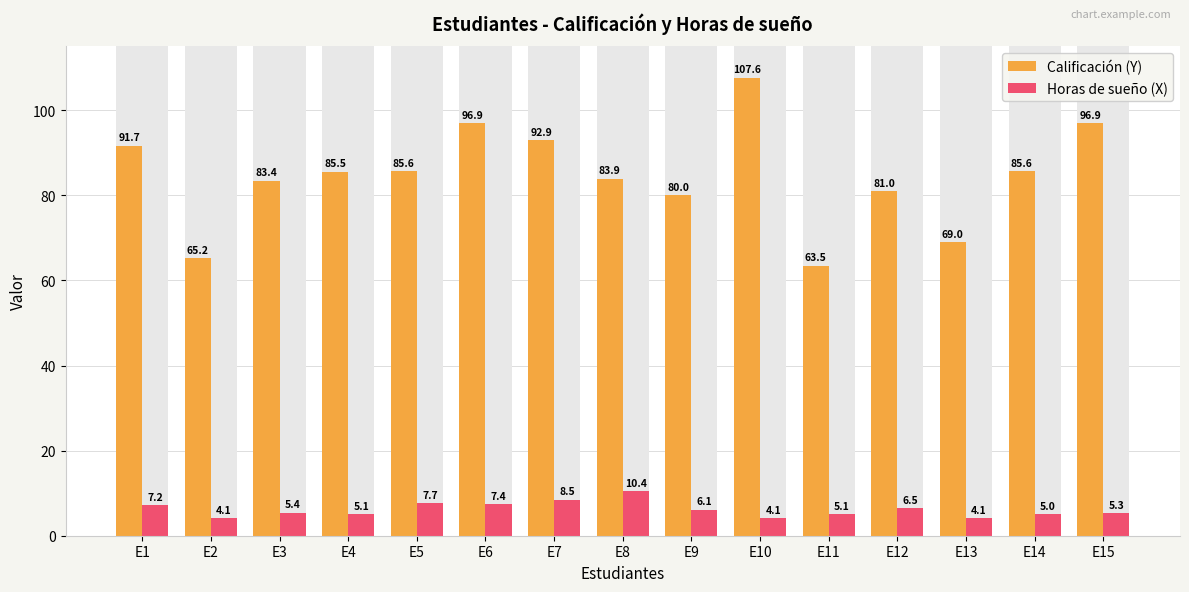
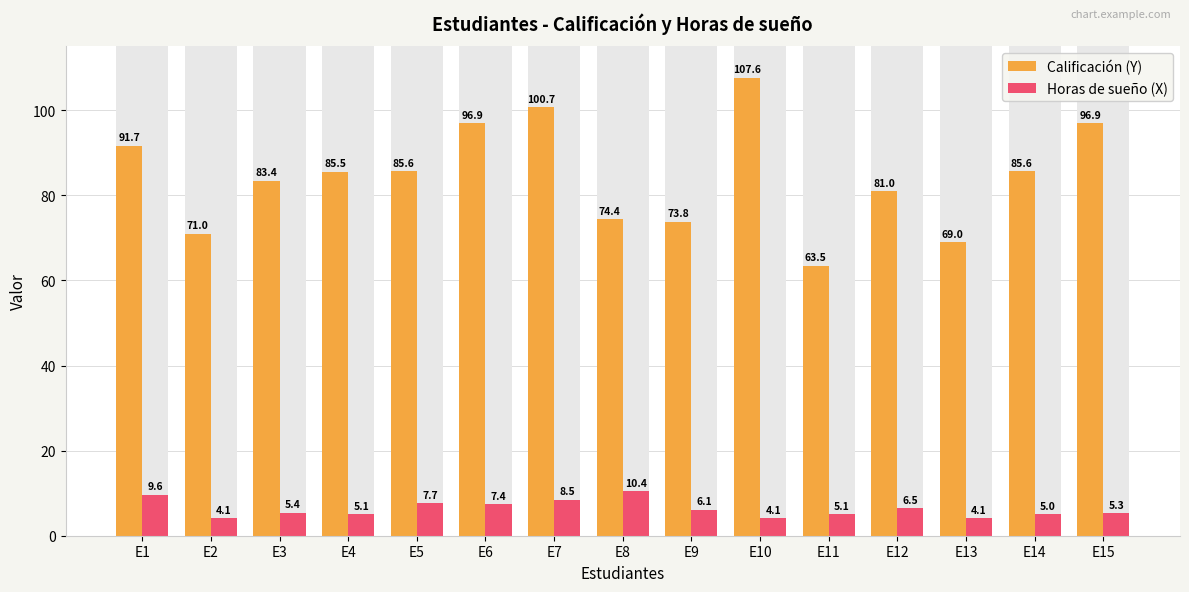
Horas de sueño (X), E1: 7.2 -> 9.6
Calificación (Y), E2: 65.2 -> 71.0
Calificación (Y), E7: 92.9 -> 100.7
Calificación (Y), E8: 83.9 -> 74.4
Calificación (Y), E9: 80.0 -> 73.8
